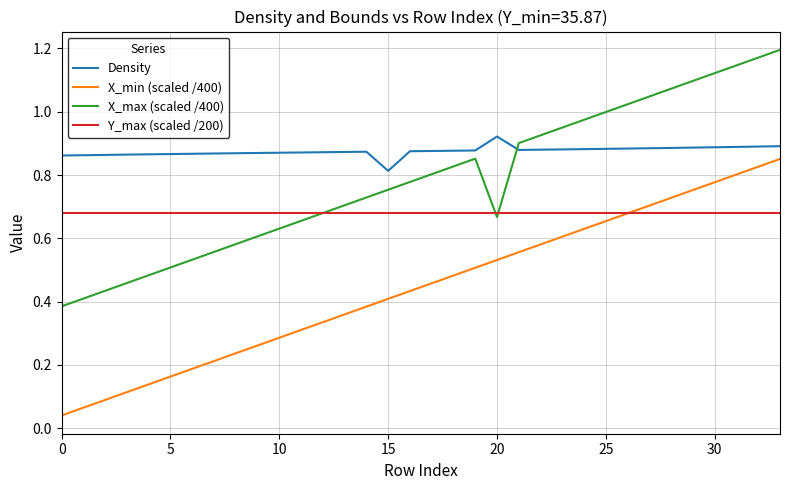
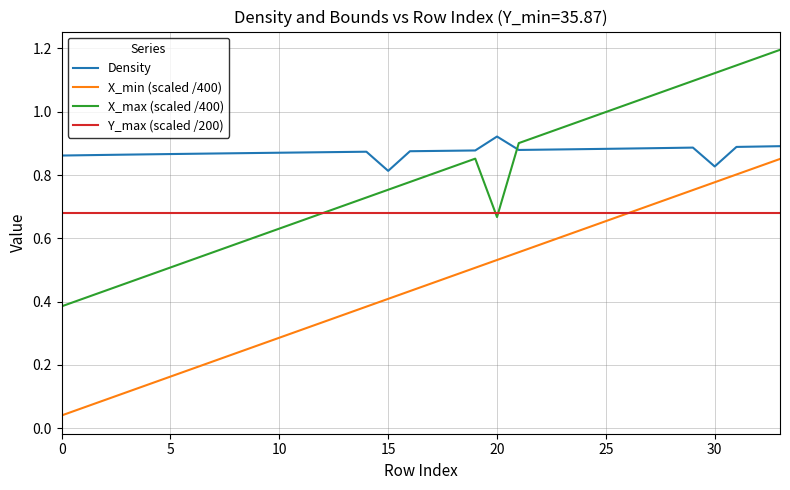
Density, 30: 0.89 -> 0.83
